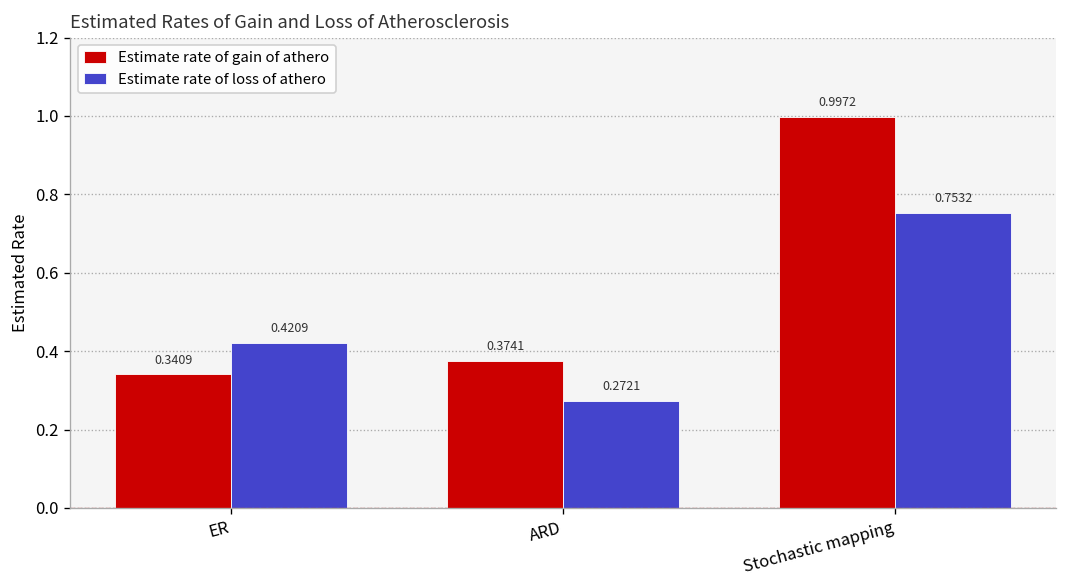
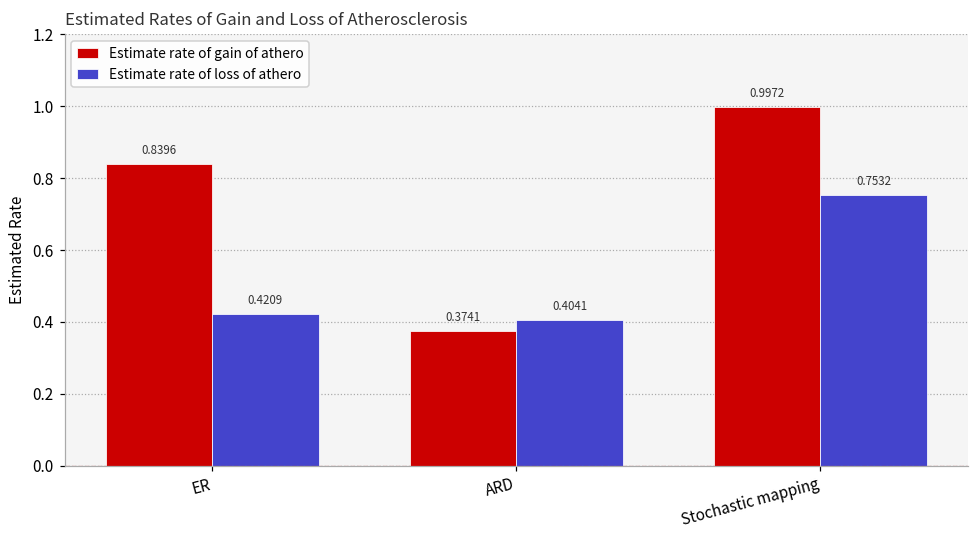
Estimate rate of gain of athero, ER: 0.3409 -> 0.8396
Estimate rate of loss of athero, ARD: 0.2721 -> 0.4041
